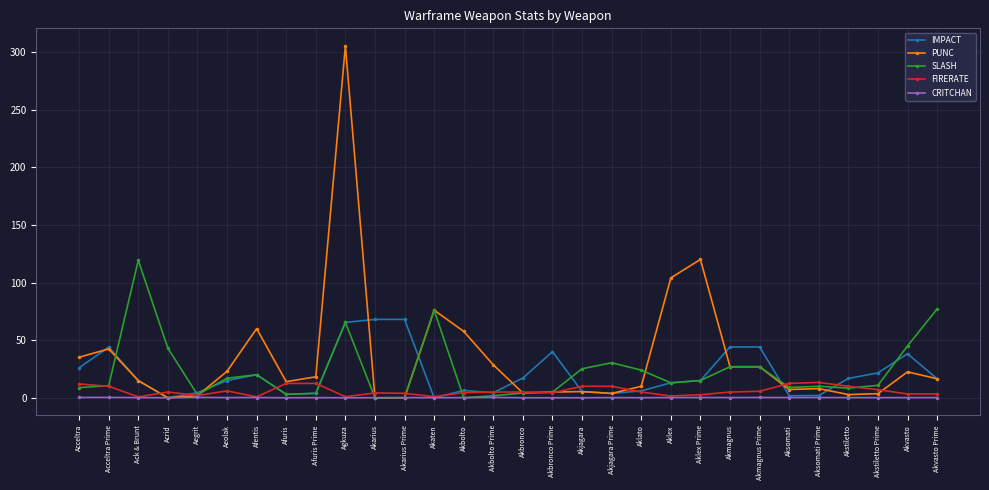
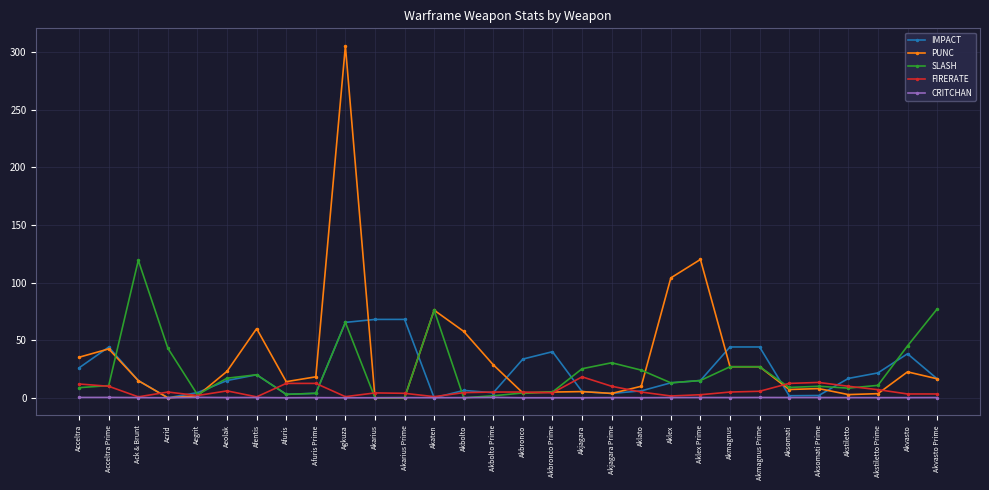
IMPACT, Akbronco: 17 -> 34
FIRERATE, Akjagara: 10 -> 18
